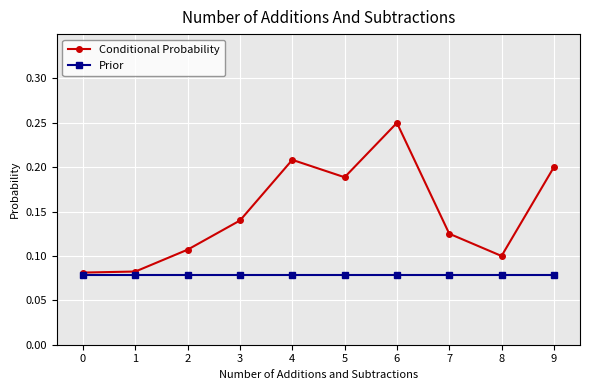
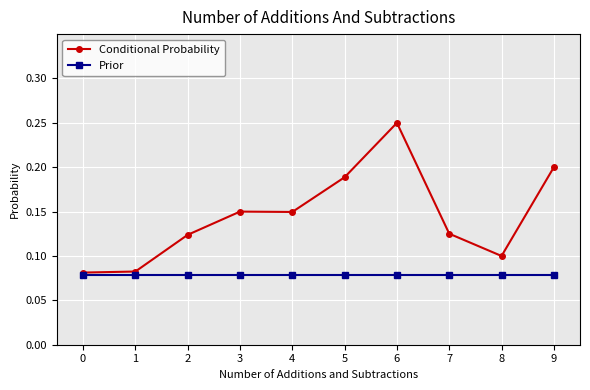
Conditional Probability, 2: 0.11 -> 0.12
Conditional Probability, 3: 0.14 -> 0.15
Conditional Probability, 4: 0.21 -> 0.15
